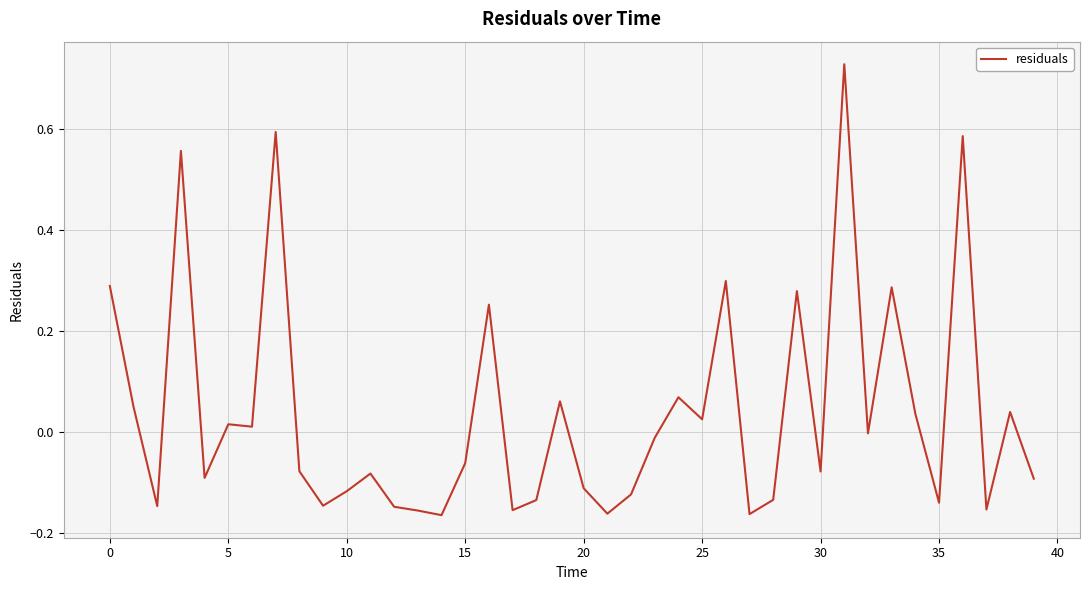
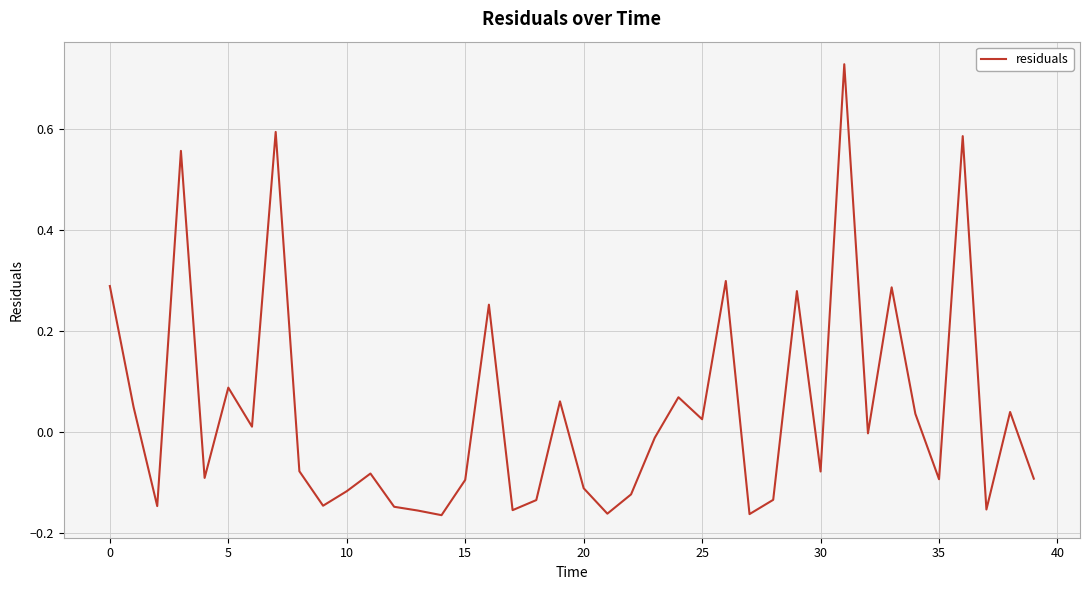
5: 0.02 -> 0.09
15: -0.06 -> -0.09
35: -0.14 -> -0.09
